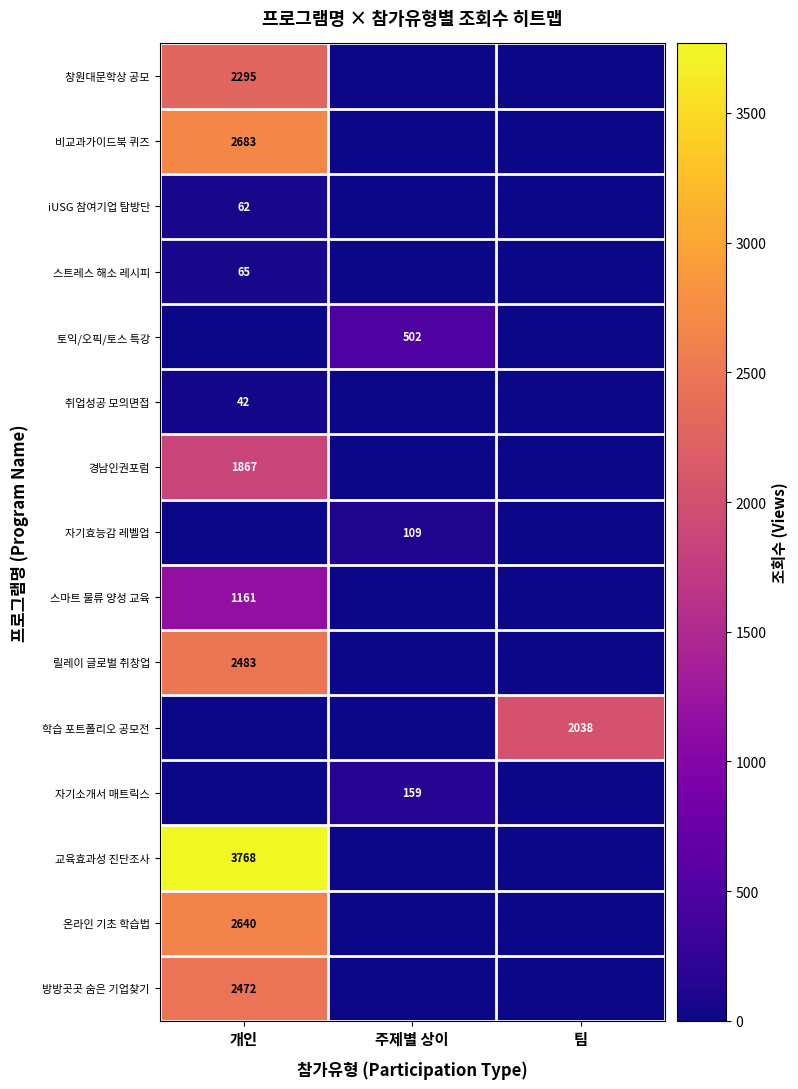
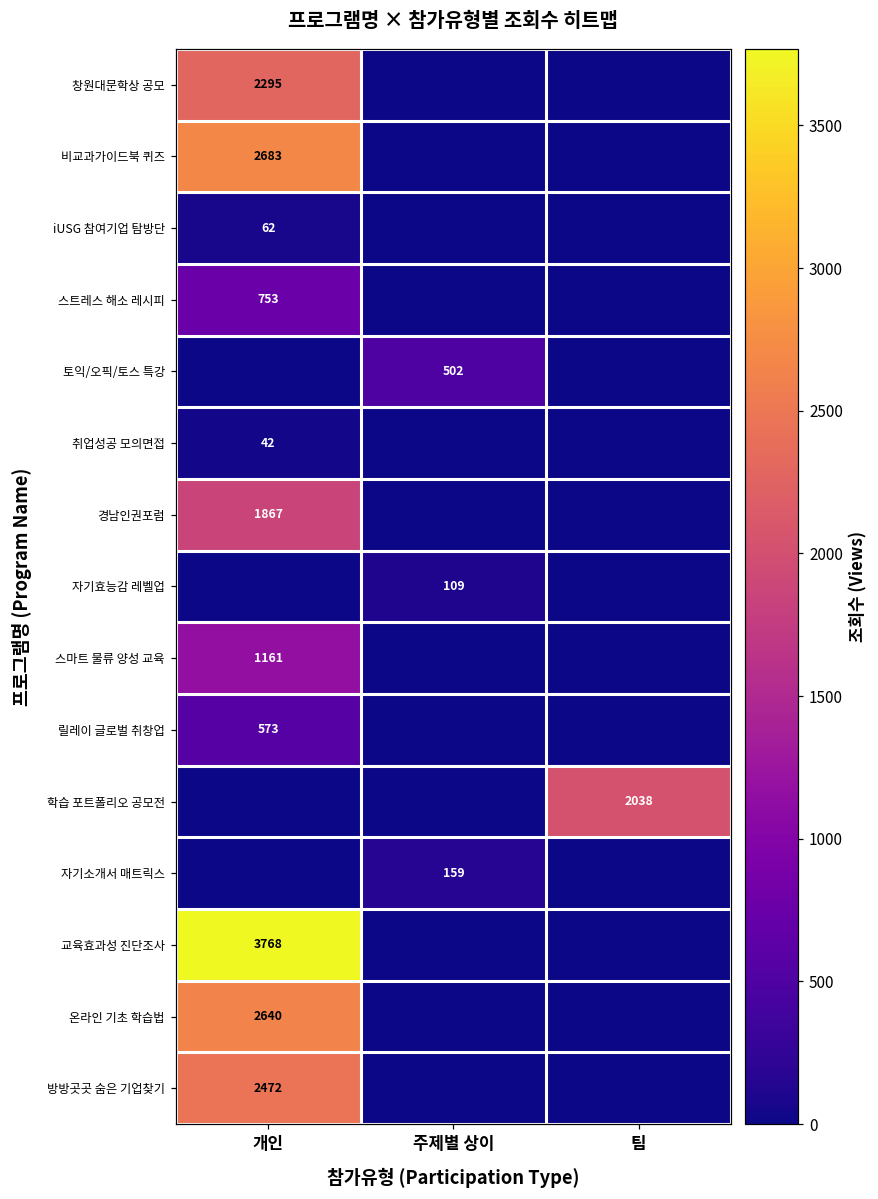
스트레스 해소 레시피, 개인: 65 -> 753
릴레이 글로벌 취창업, 개인: 2483 -> 573
